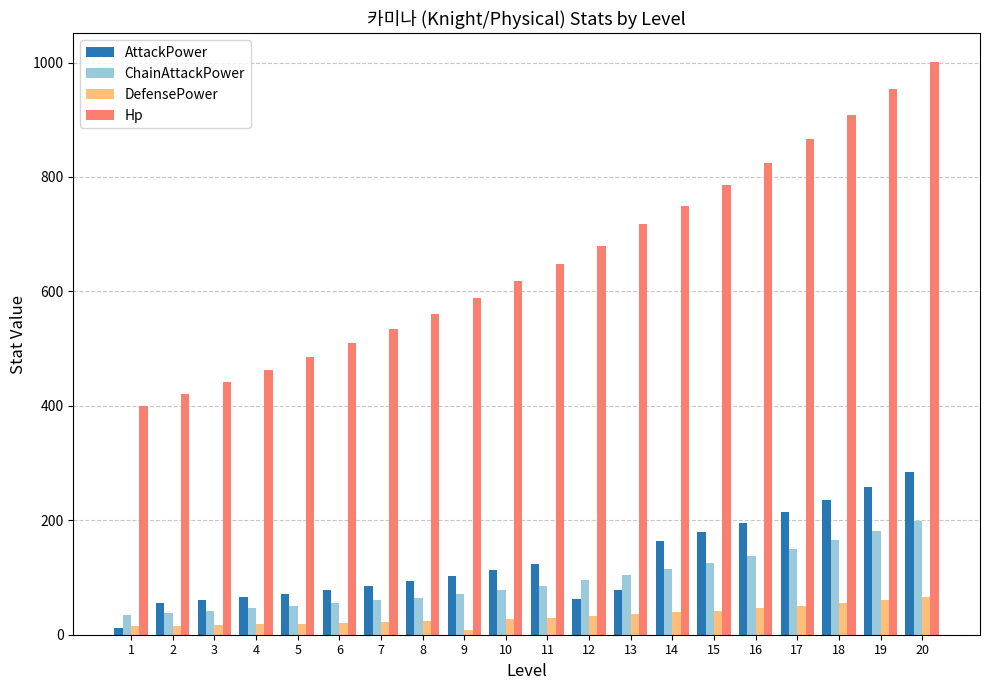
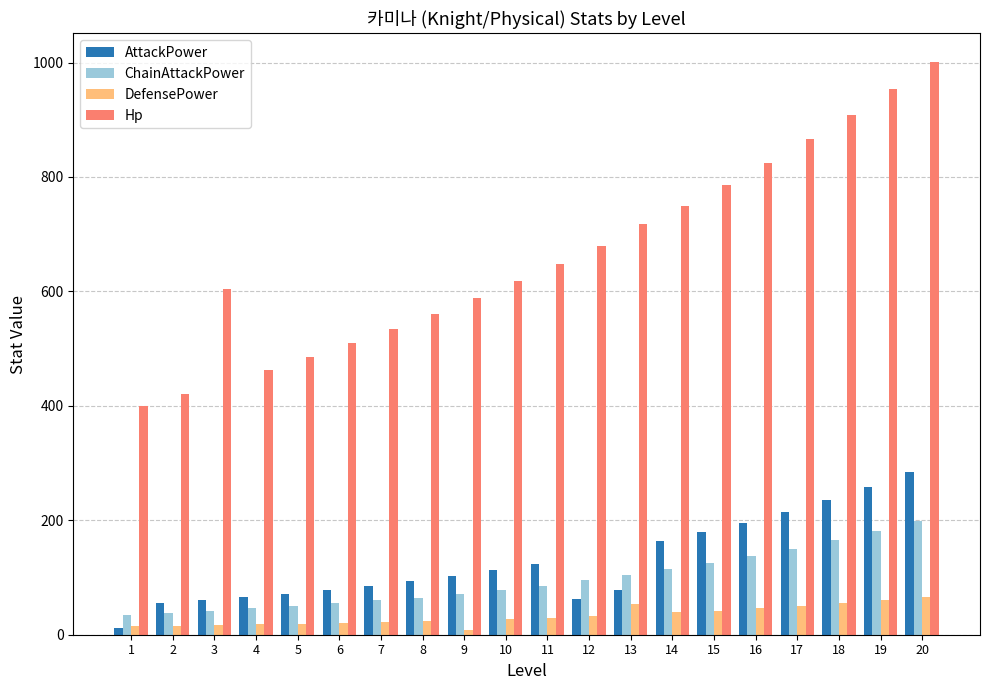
Hp, 3: 440 -> 600
DefensePower, 13: 40 -> 50
